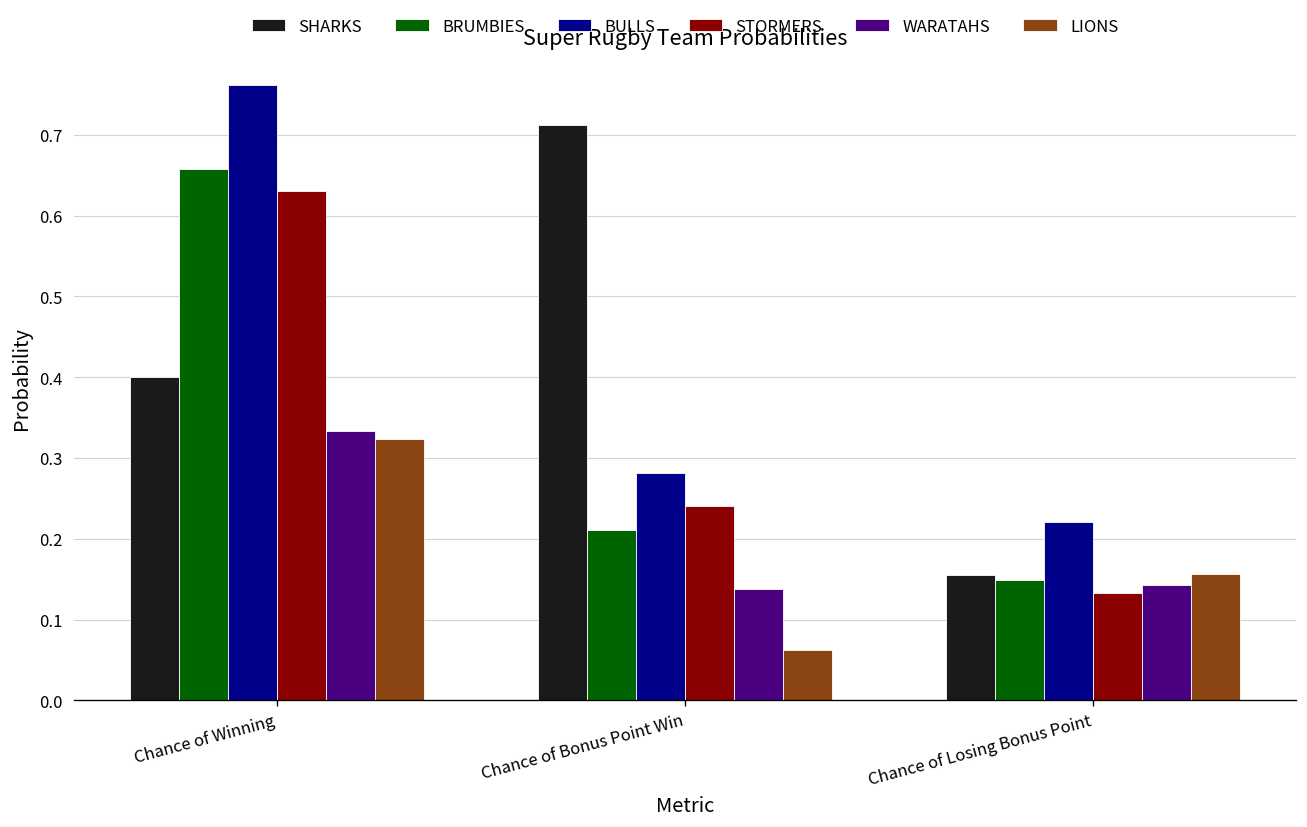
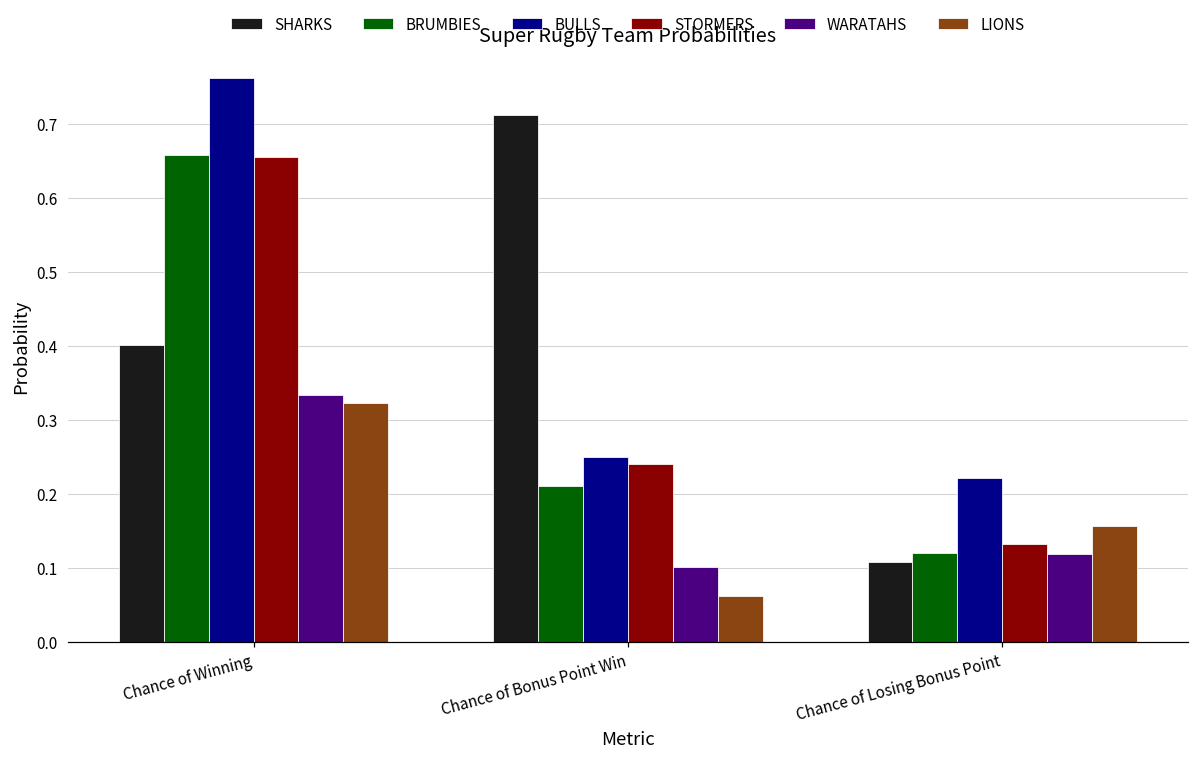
STORMERS, Chance of Winning: 0.63 -> 0.65
BULLS, Chance of Bonus Point Win: 0.28 -> 0.25
WARATAHS, Chance of Bonus Point Win: 0.14 -> 0.10
SHARKS, Chance of Losing Bonus Point: 0.16 -> 0.11
BRUMBIES, Chance of Losing Bonus Point: 0.15 -> 0.12
WARATAHS, Chance of Losing Bonus Point: 0.14 -> 0.12
